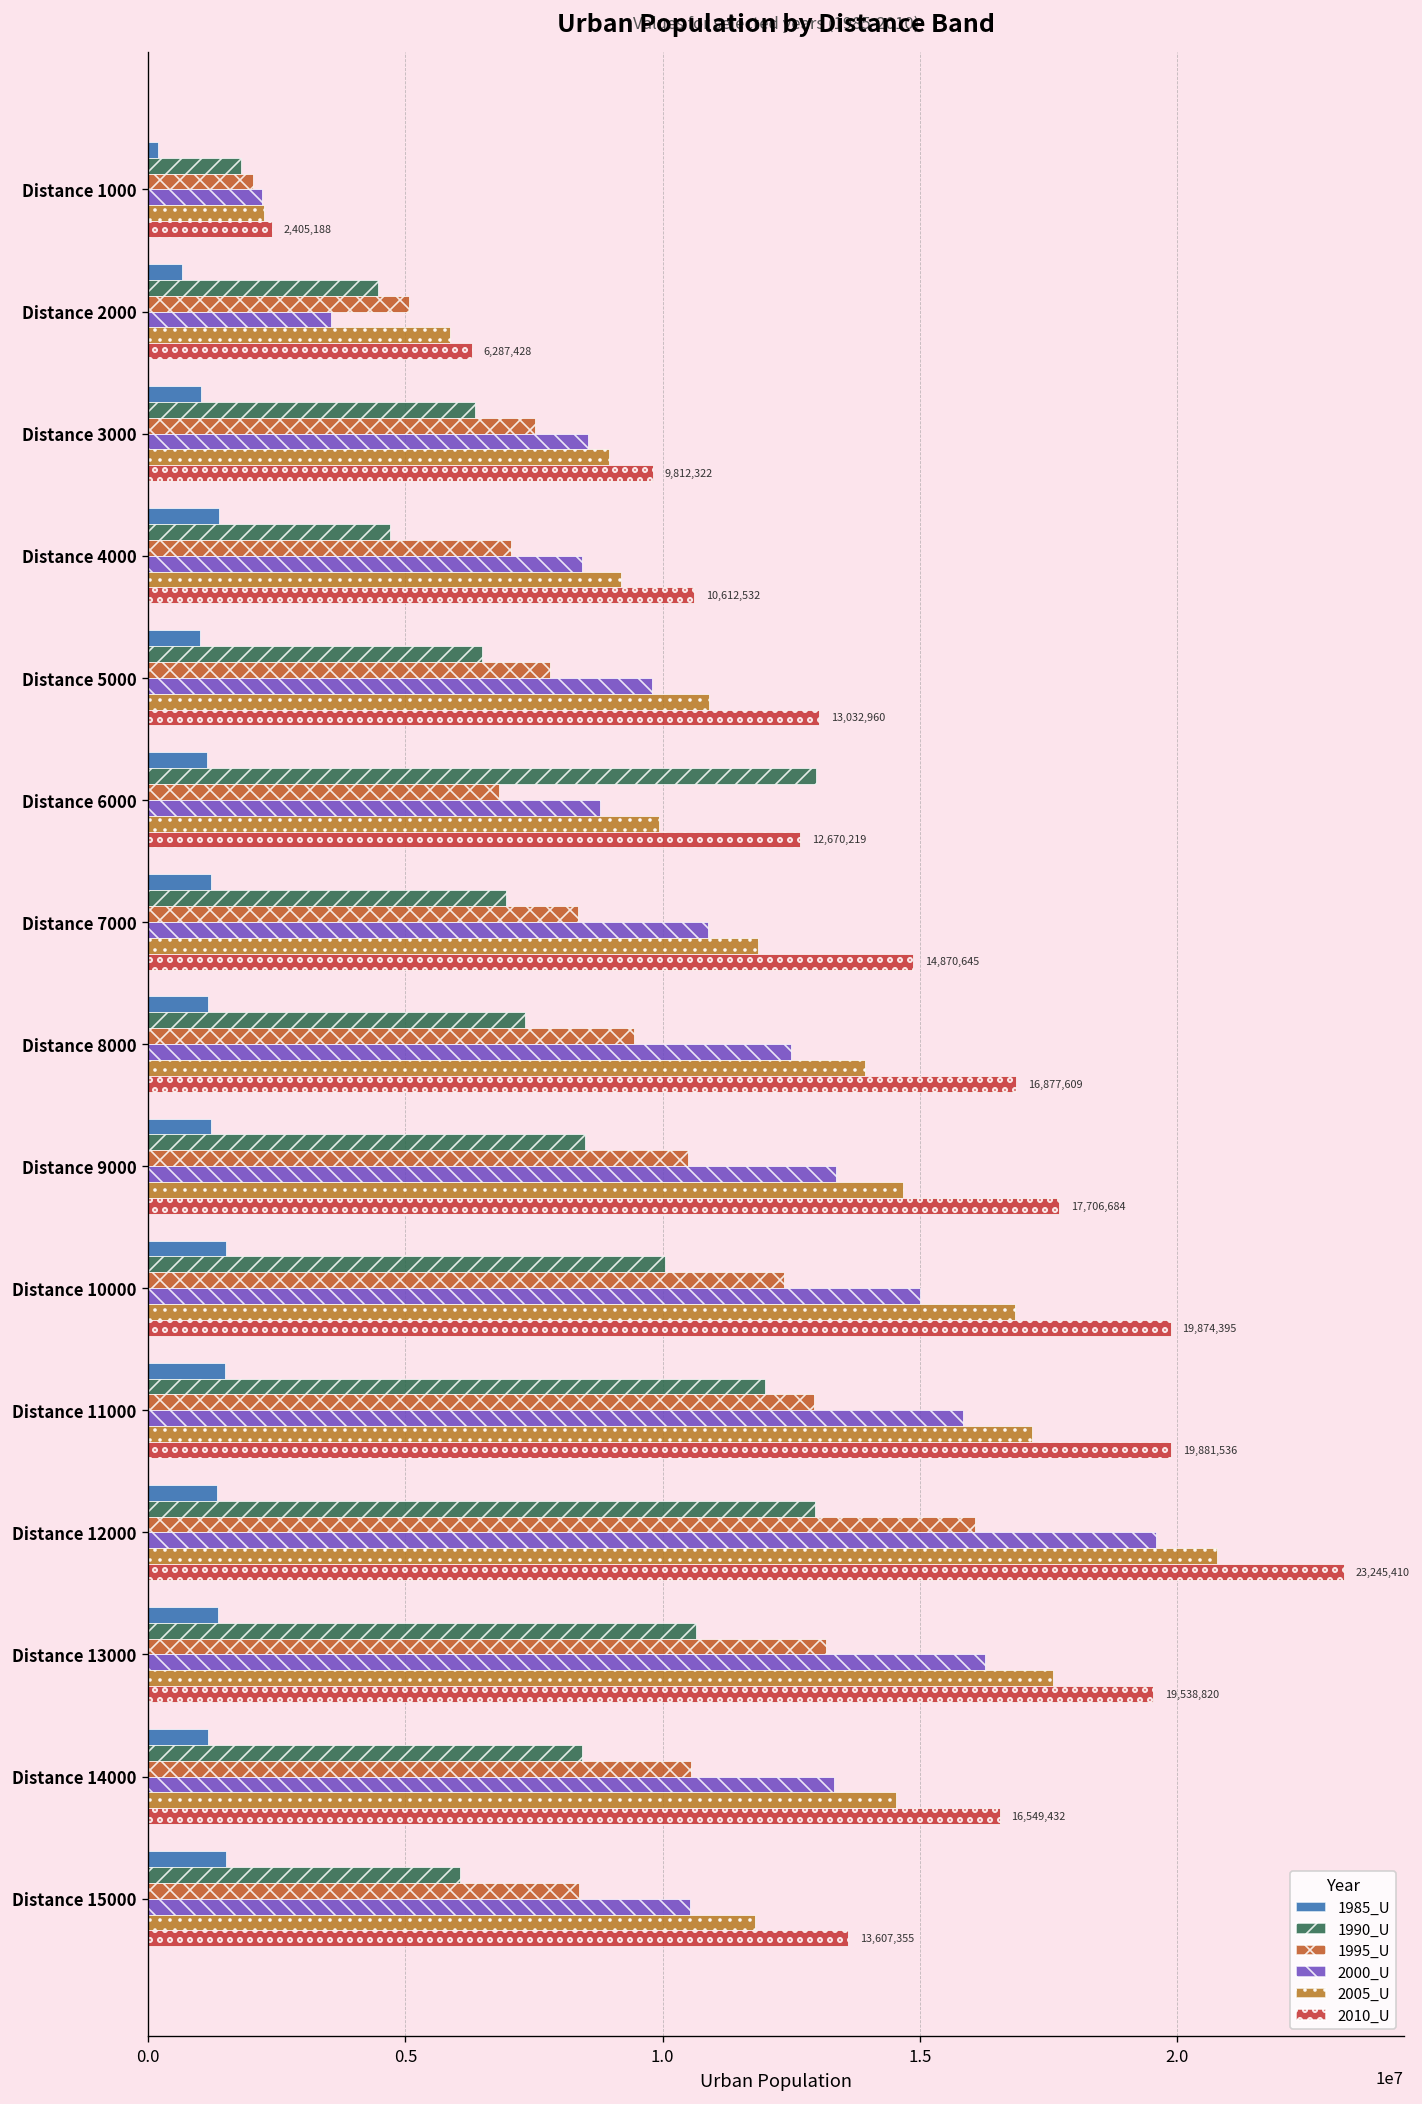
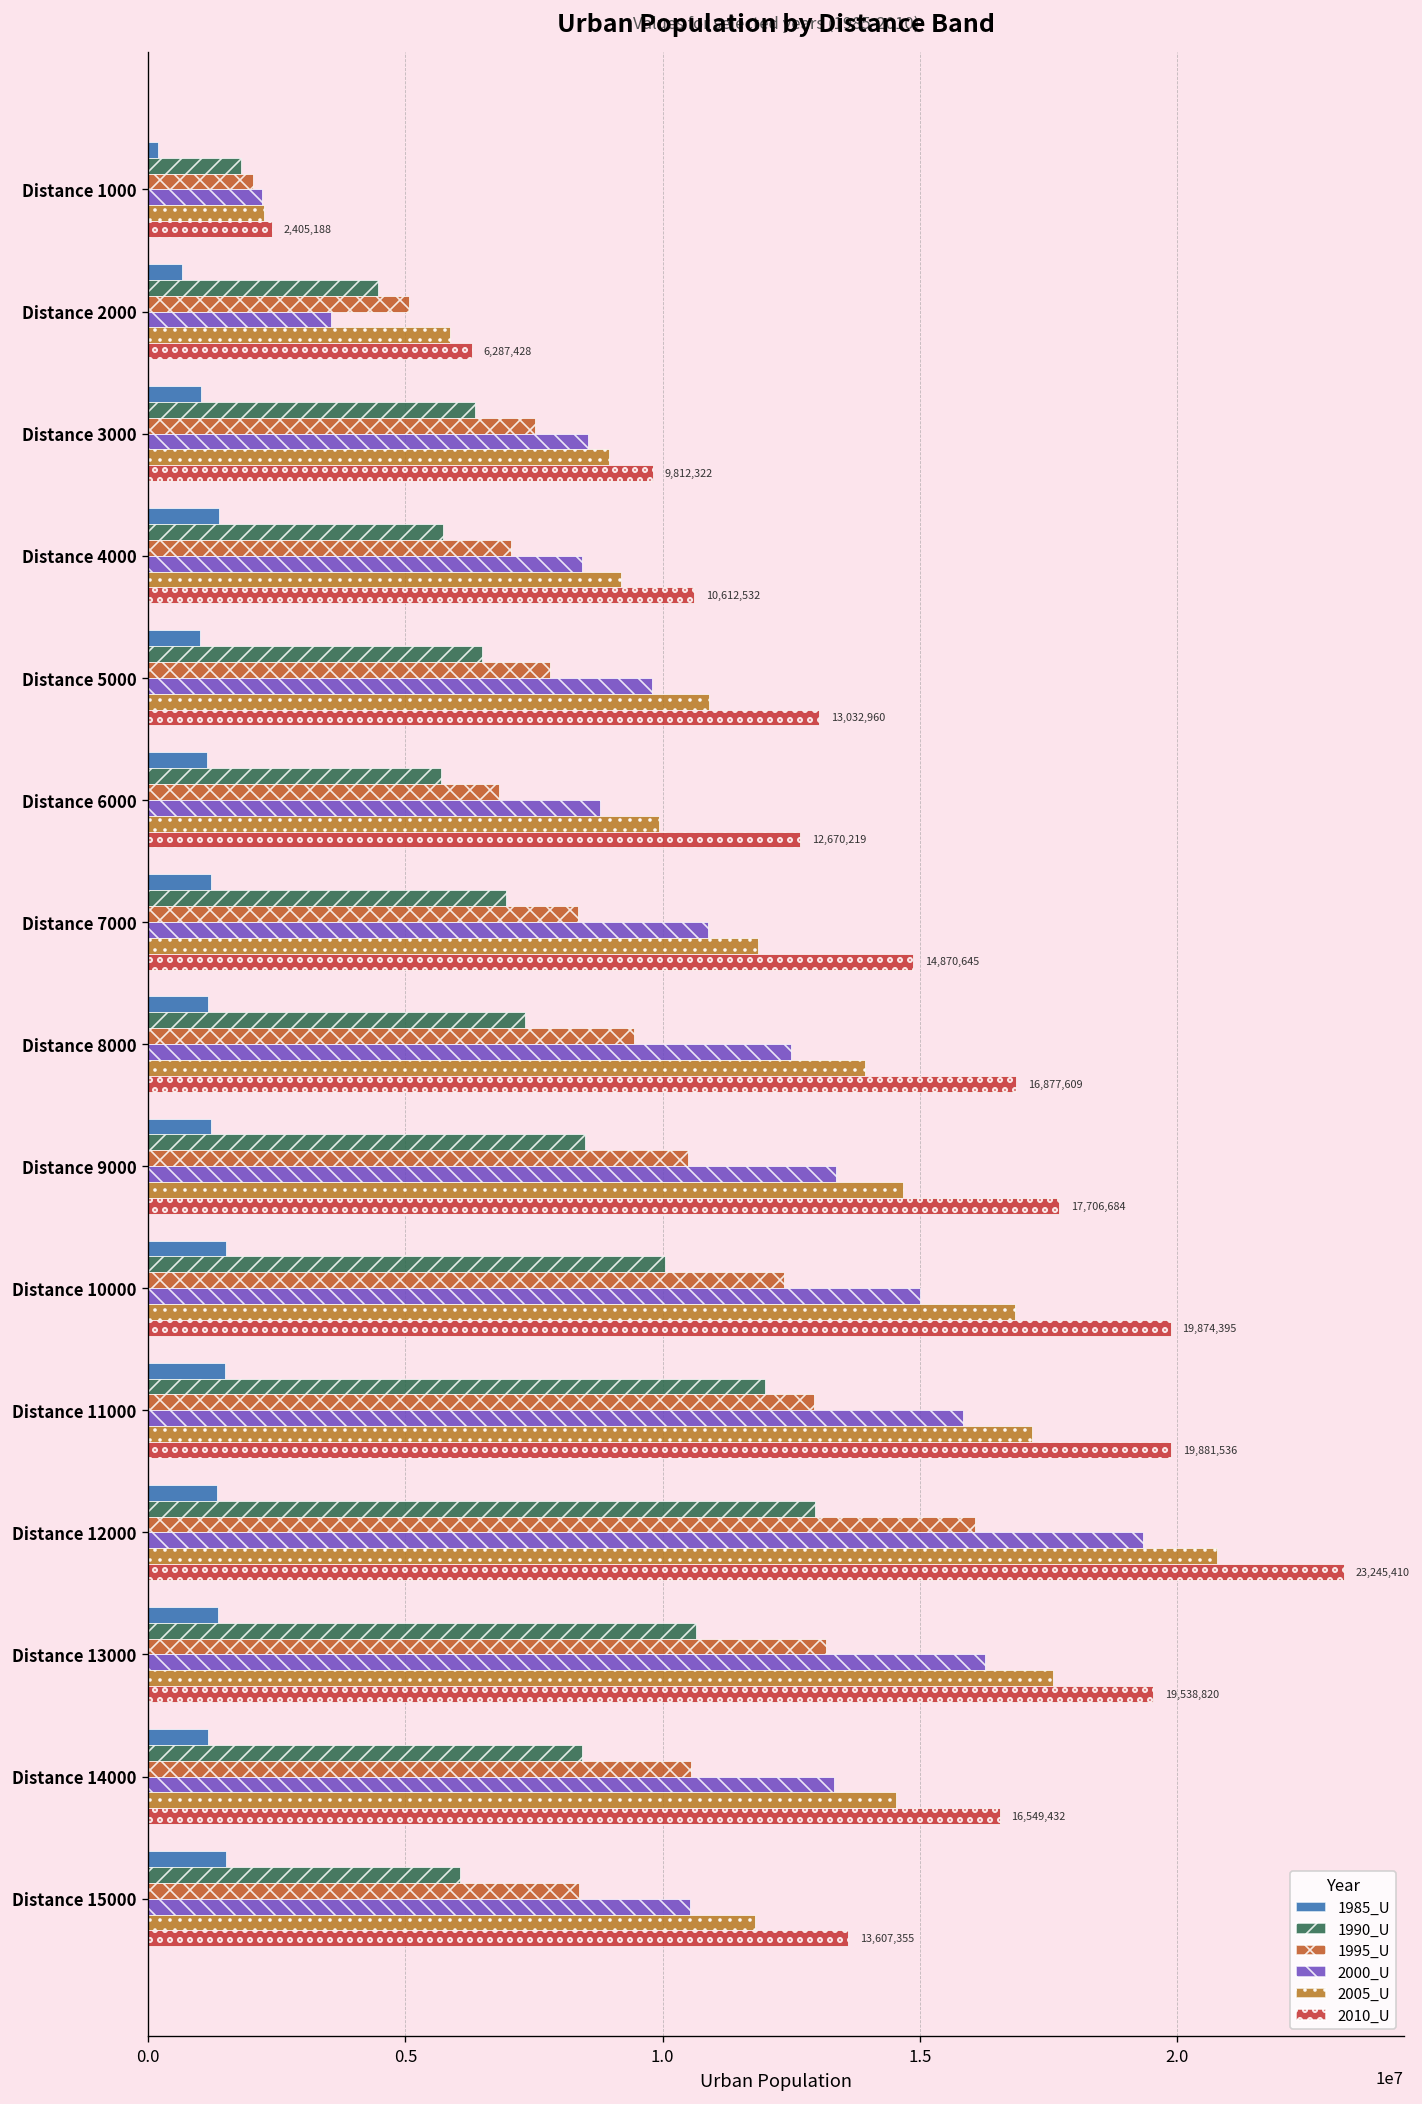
1990_U, Distance 4000: 4700000 -> 5700000
1990_U, Distance 6000: 13000000 -> 5700000
2000_U, Distance 12000: 19600000 -> 19300000
